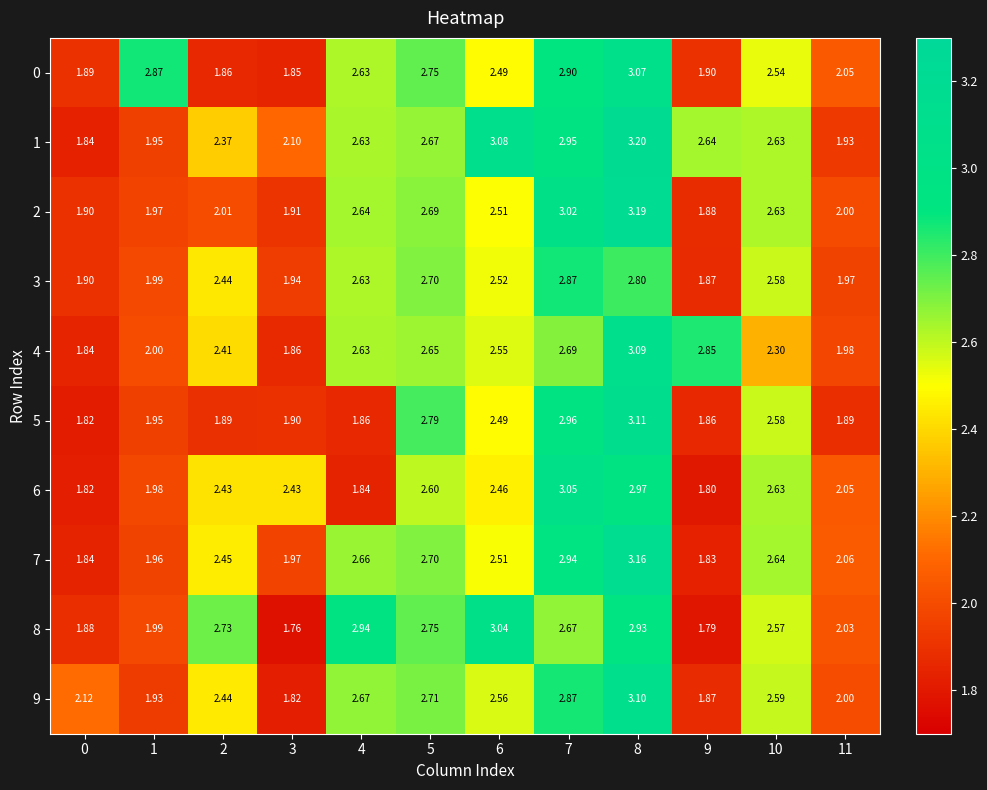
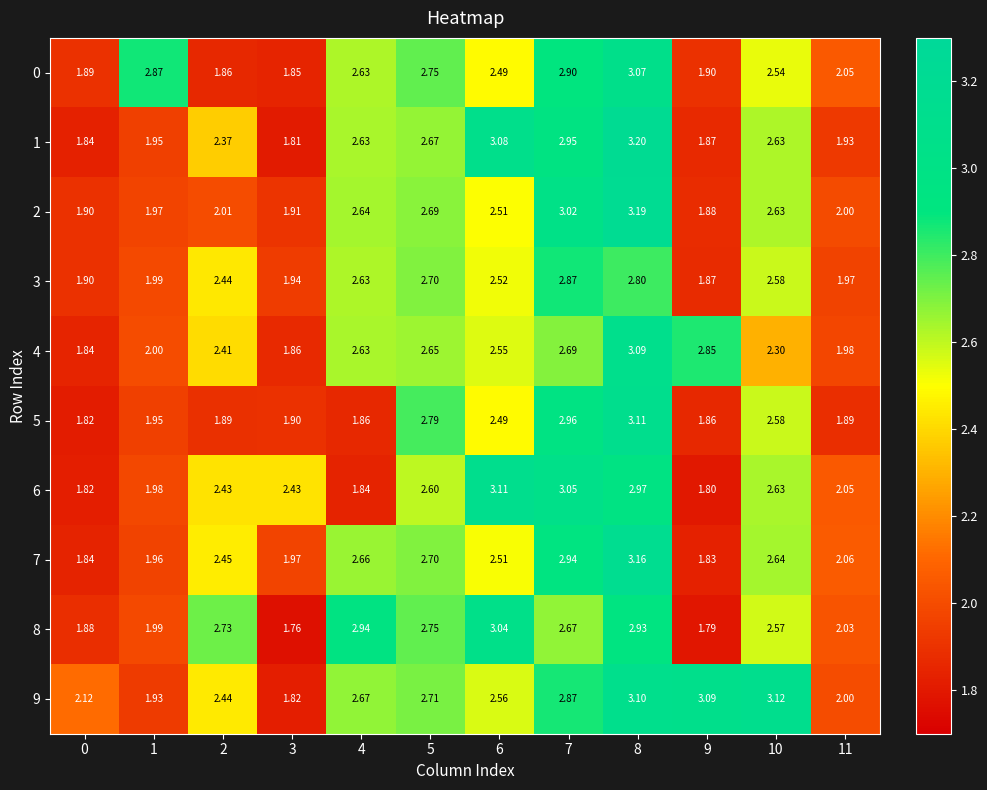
1, 3: 2.10 -> 1.81
1, 9: 2.64 -> 1.87
6, 6: 2.46 -> 3.11
9, 9: 1.87 -> 3.09
9, 10: 2.59 -> 3.12
